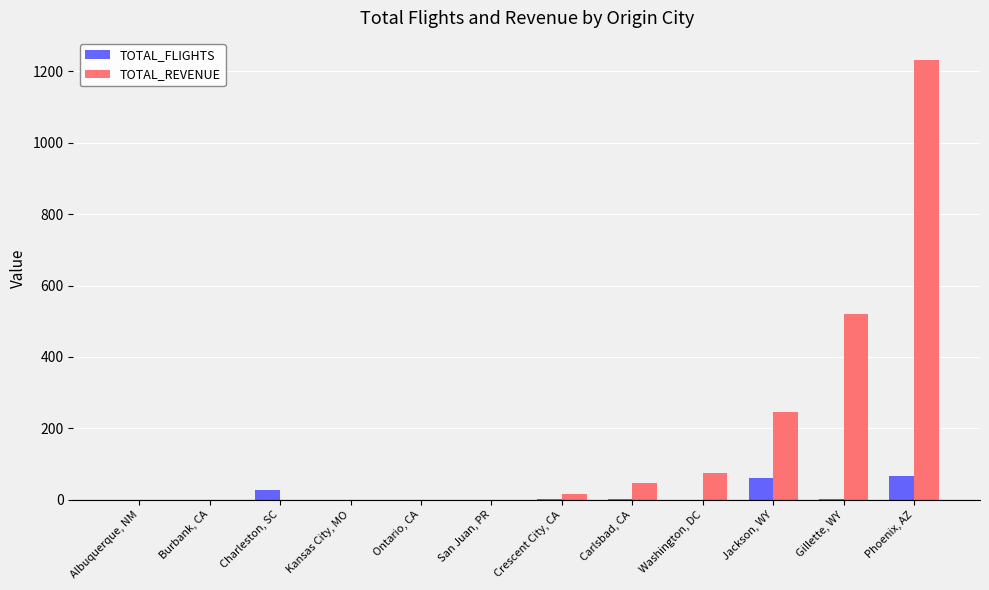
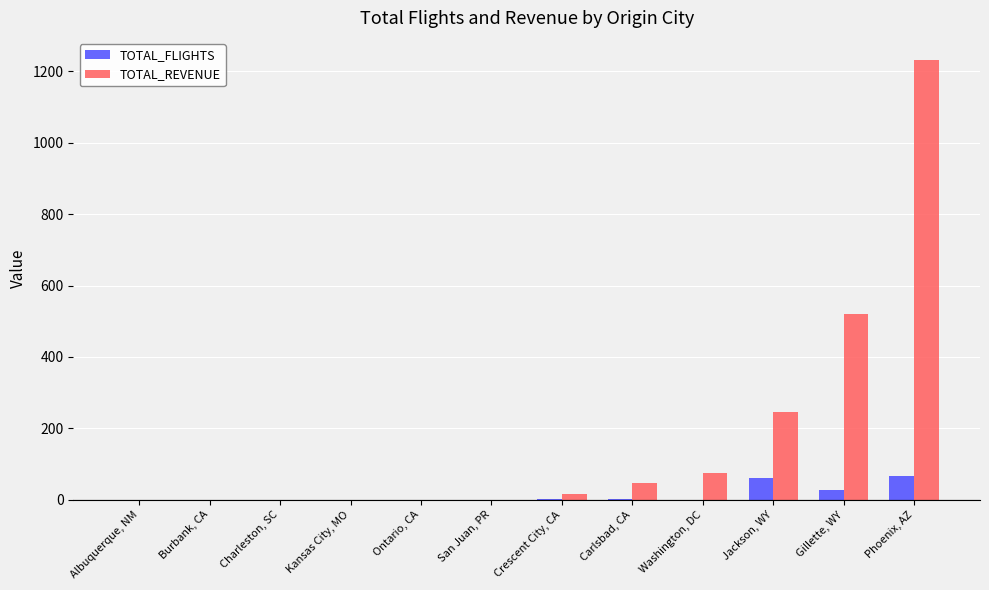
TOTAL_FLIGHTS, Charleston, SC: 30 -> 0
TOTAL_FLIGHTS, Gillette, WY: 0 -> 30
